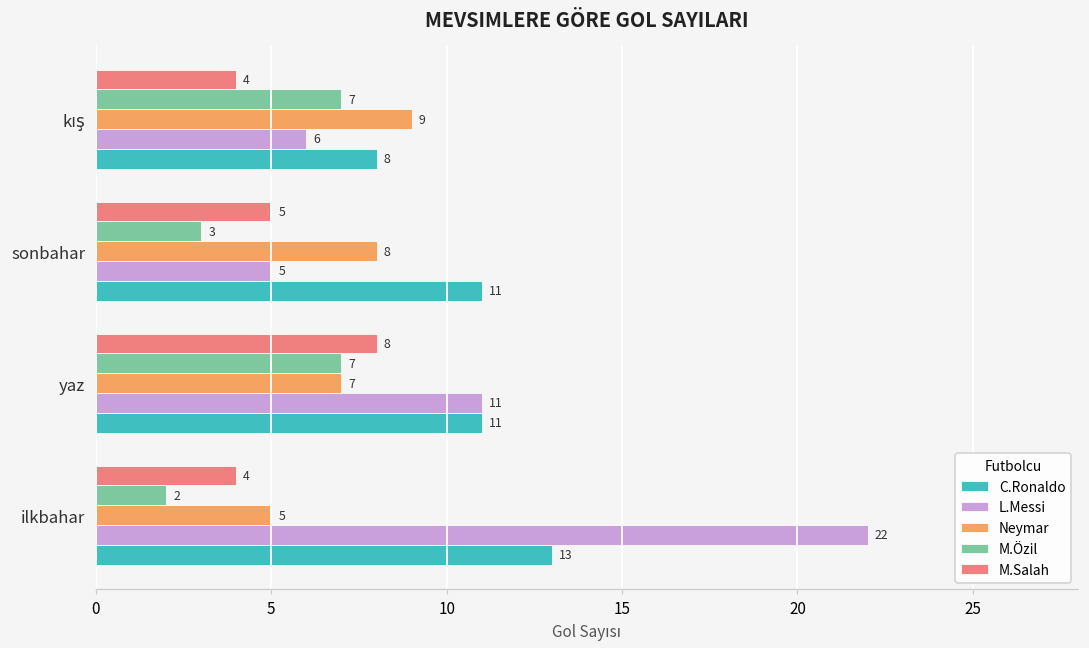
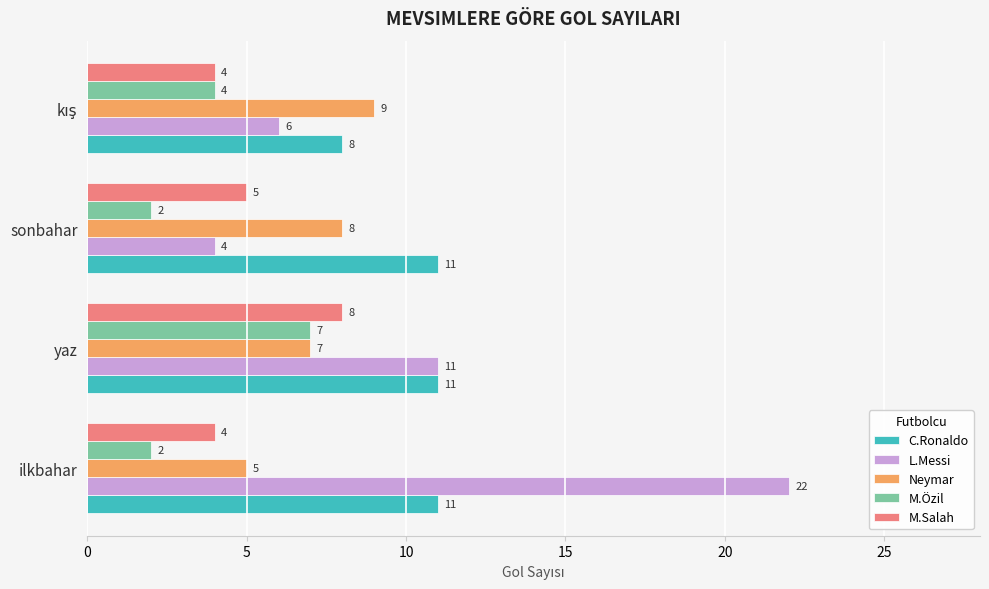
M.Özil, kış: 7 -> 4
M.Özil, sonbahar: 3 -> 2
L.Messi, sonbahar: 5 -> 4
C.Ronaldo, ilkbahar: 13 -> 11
